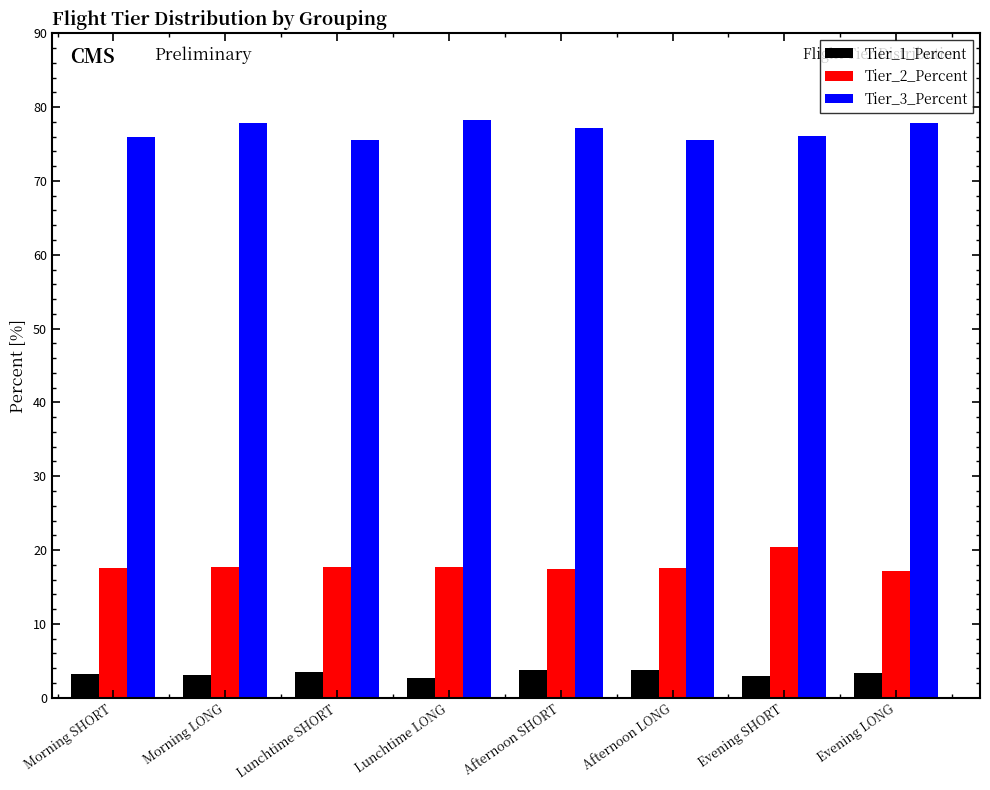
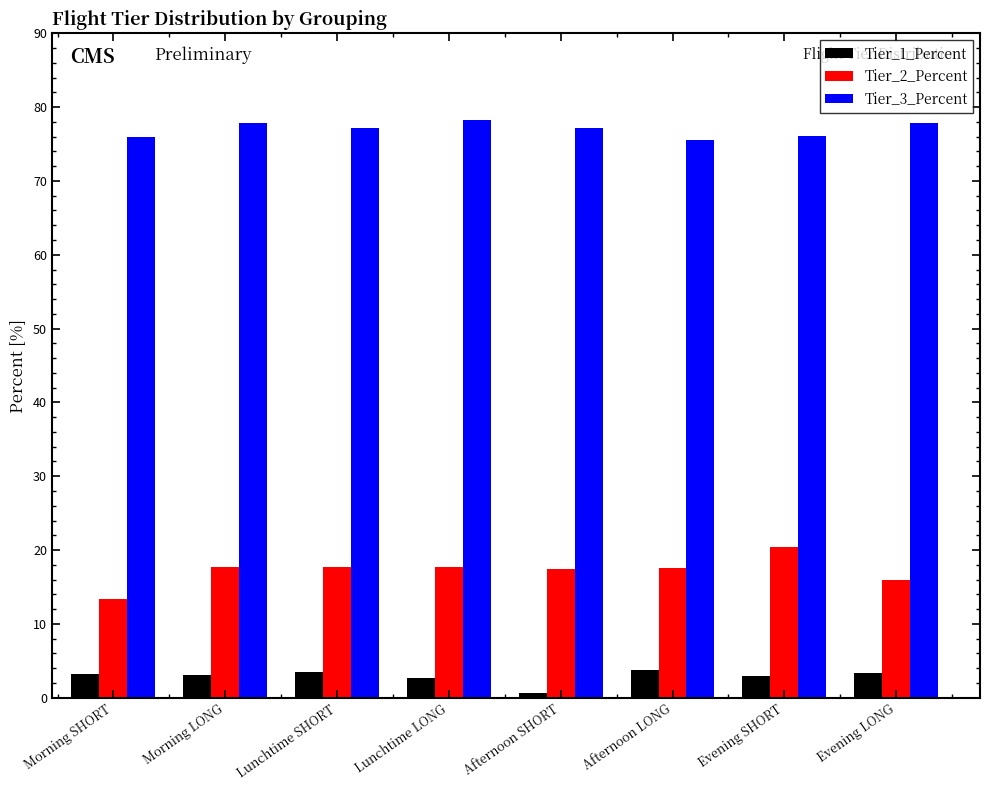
Tier_2_Percent, Morning SHORT: 18 -> 13
Tier_3_Percent, Lunchtime SHORT: 76 -> 77
Tier_1_Percent, Afternoon SHORT: 4 -> 1
Tier_2_Percent, Evening LONG: 17 -> 16
